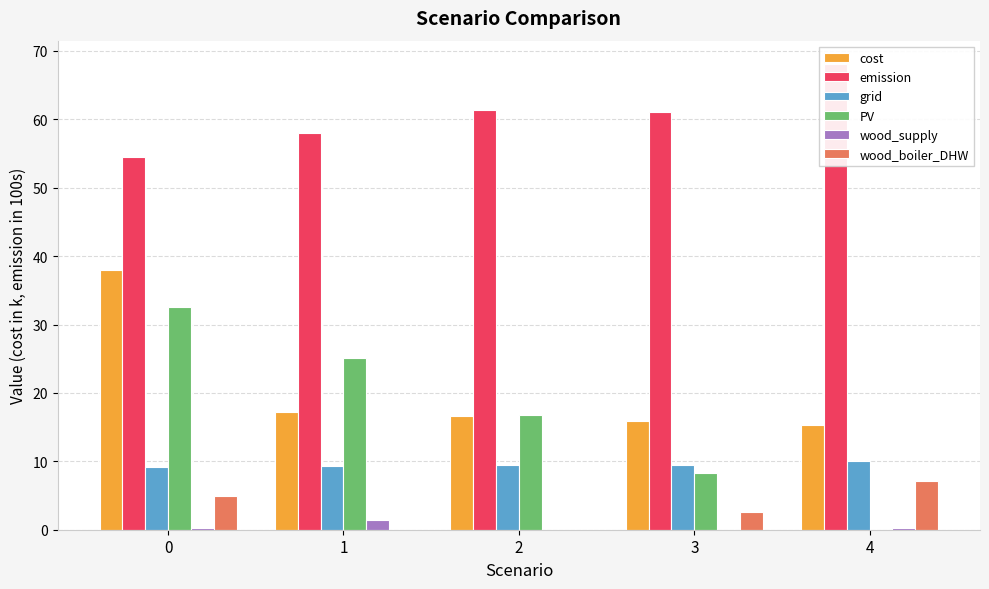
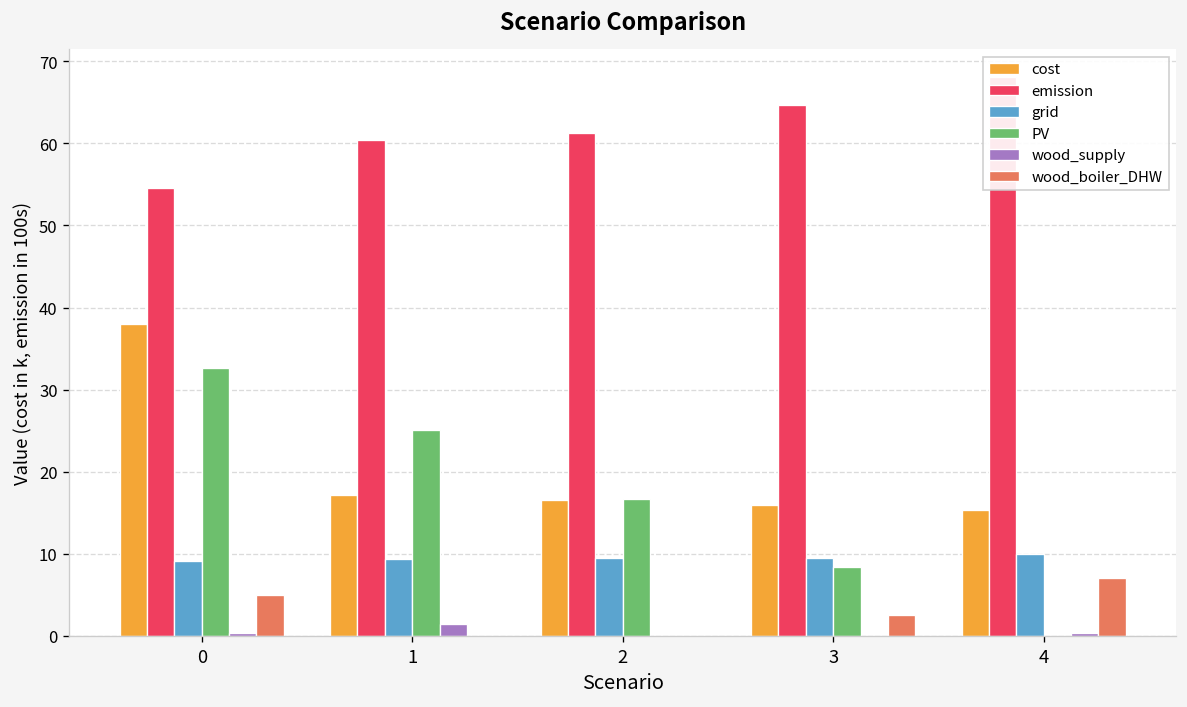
emission, 1: 58 -> 60
emission, 3: 61 -> 65
